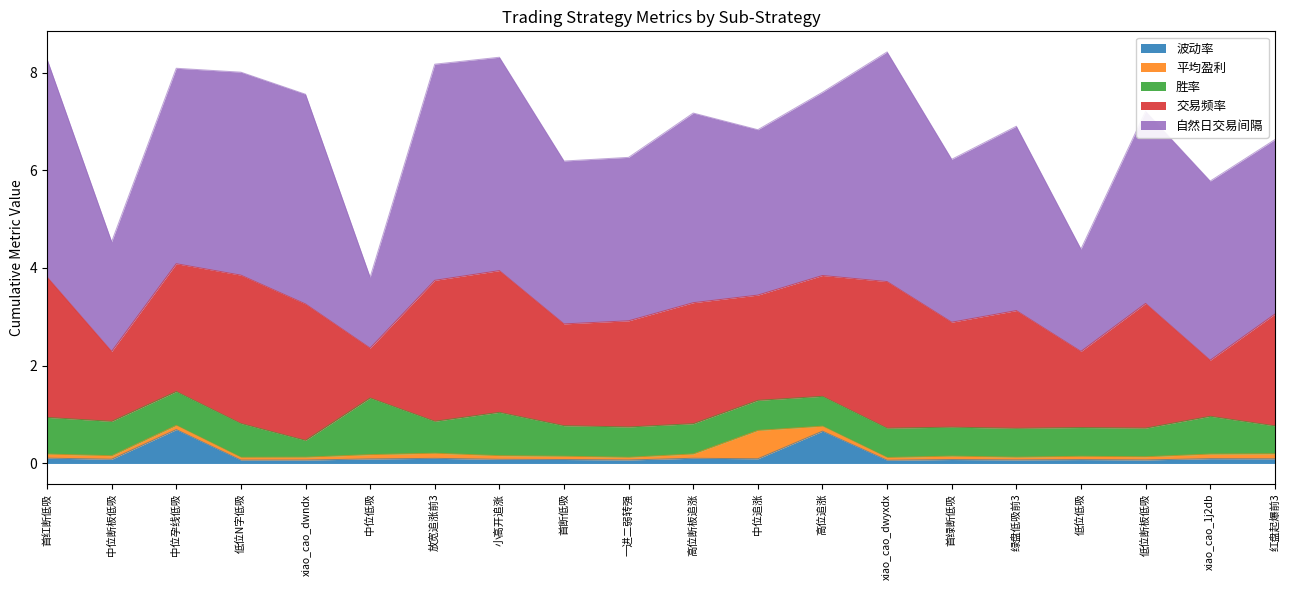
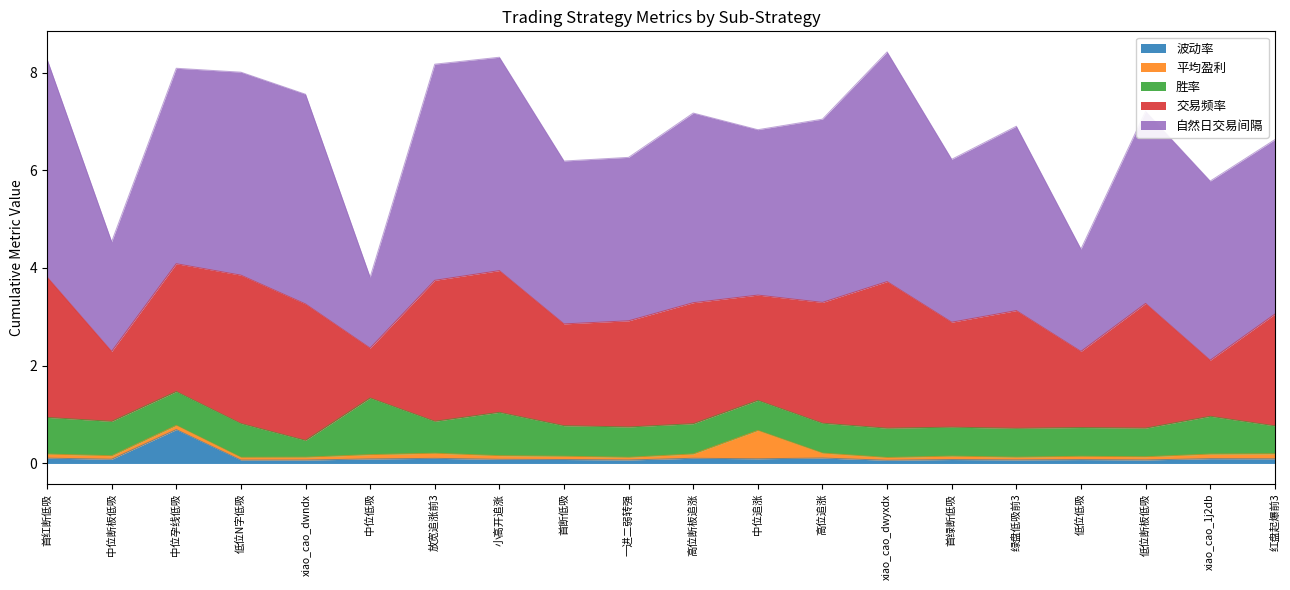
波动率, 高位追涨: 0.7 -> 0.1
